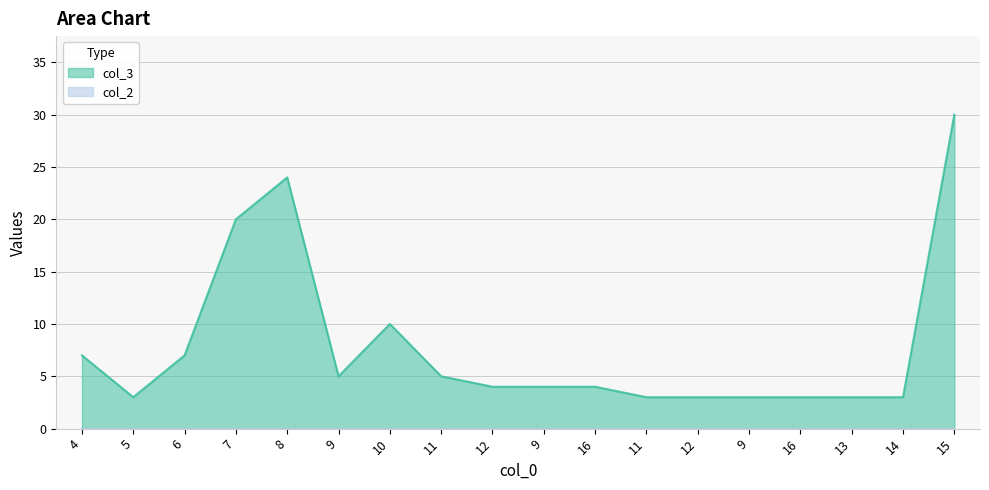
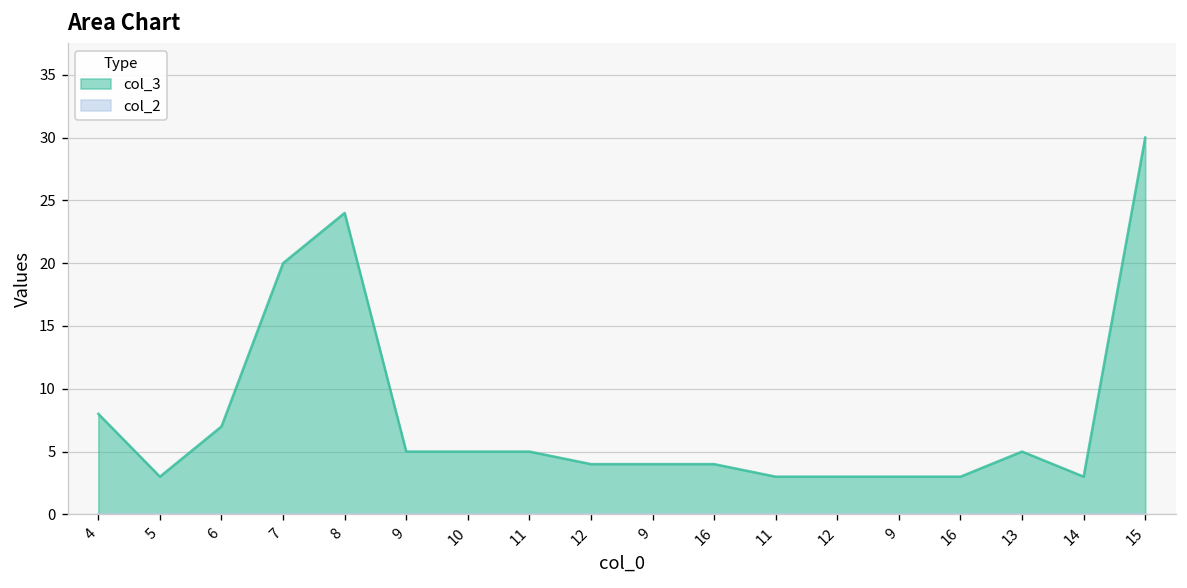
col_3, 4: 7 -> 8
col_3, 10: 10 -> 5
col_3, 13: 3 -> 5
